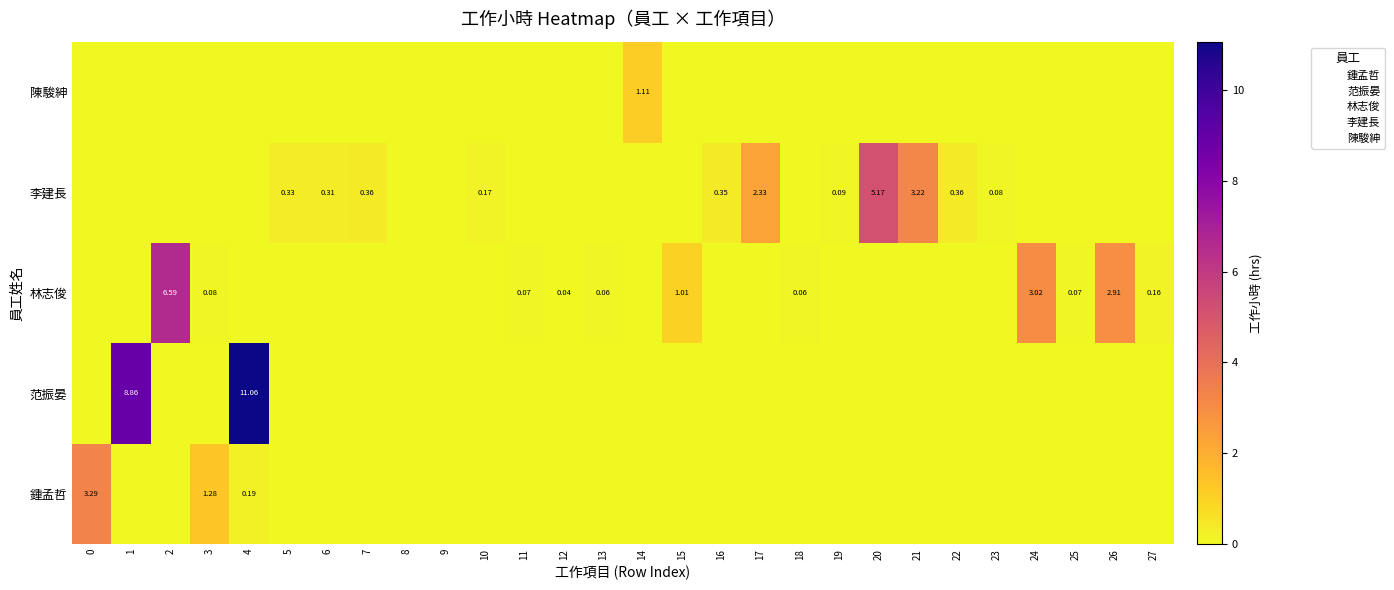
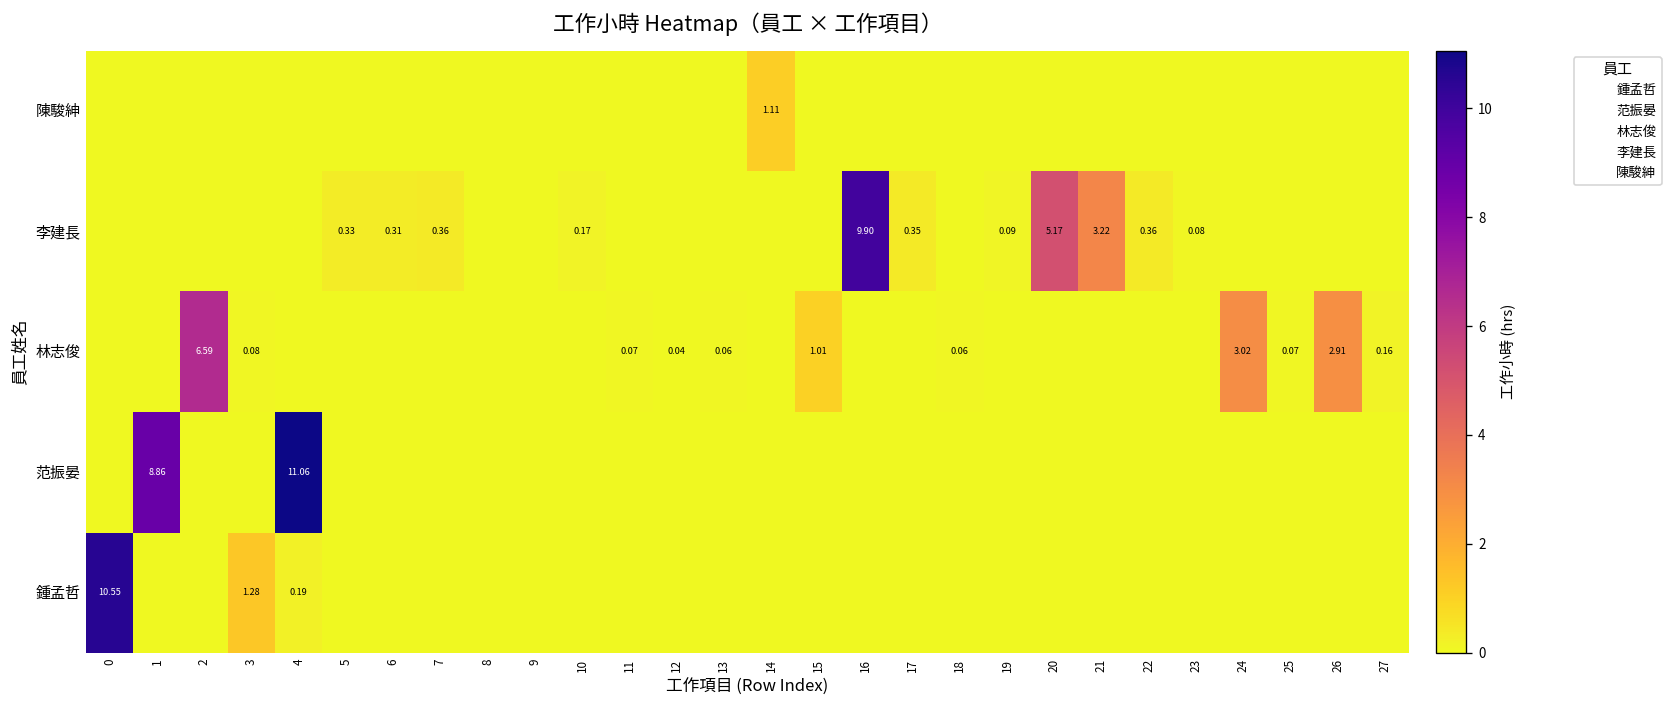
李建長, 16: 0.35 -> 9.90
李建長, 17: 2.33 -> 0.35
鍾孟哲, 0: 3.29 -> 10.55
